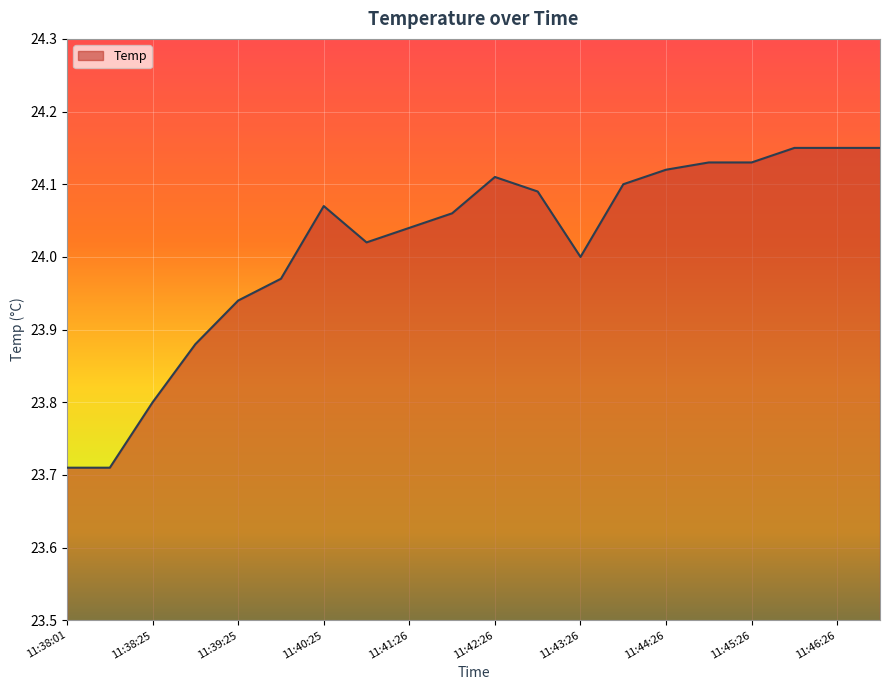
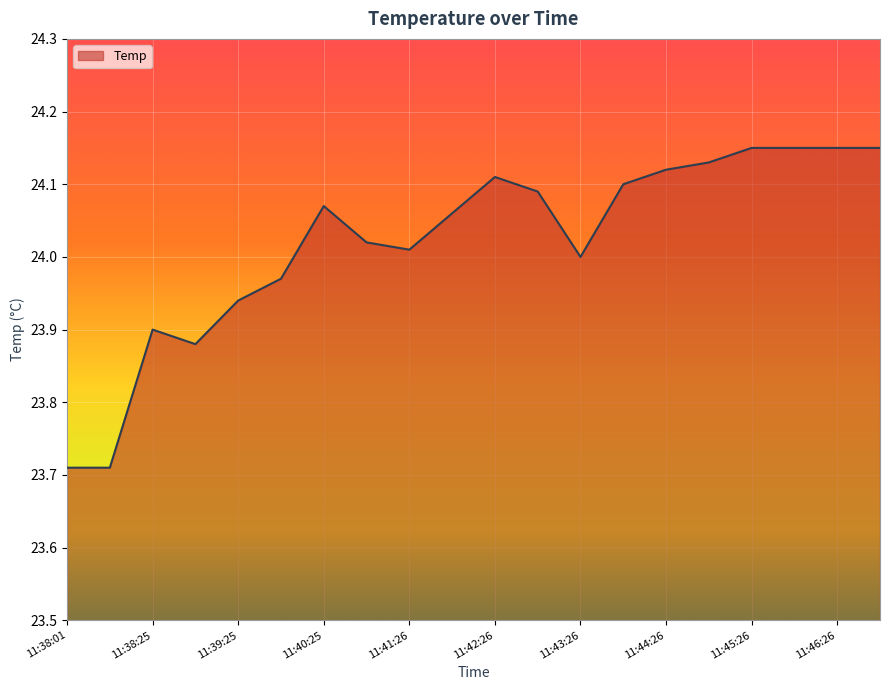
11:38:25: 23.8 -> 23.9
11:41:26: 24.04 -> 24.01
11:45:26: 24.13 -> 24.15
